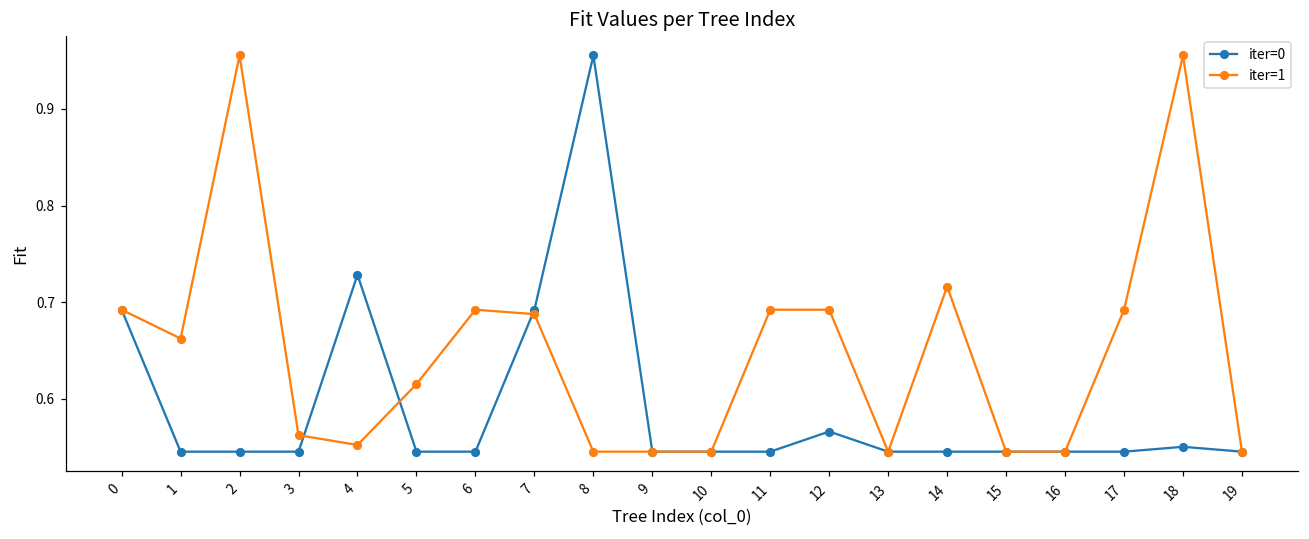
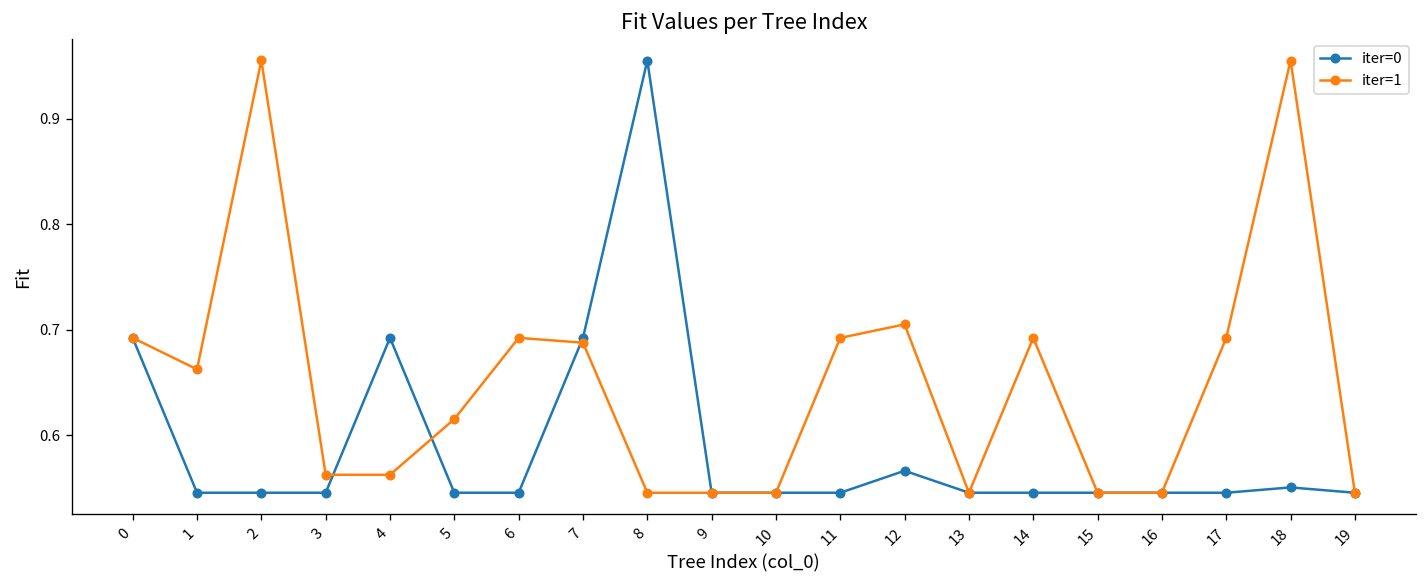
iter=0, 4: 0.73 -> 0.69
iter=1, 4: 0.55 -> 0.56
iter=1, 12: 0.69 -> 0.71
iter=1, 14: 0.72 -> 0.69
